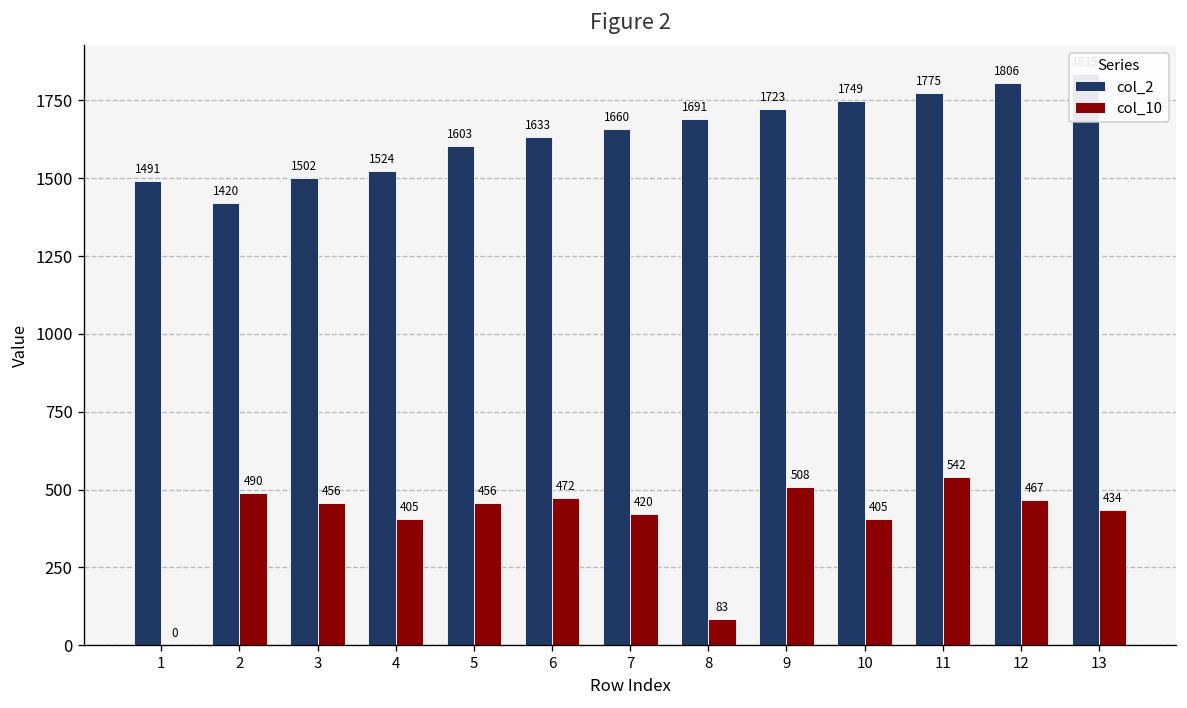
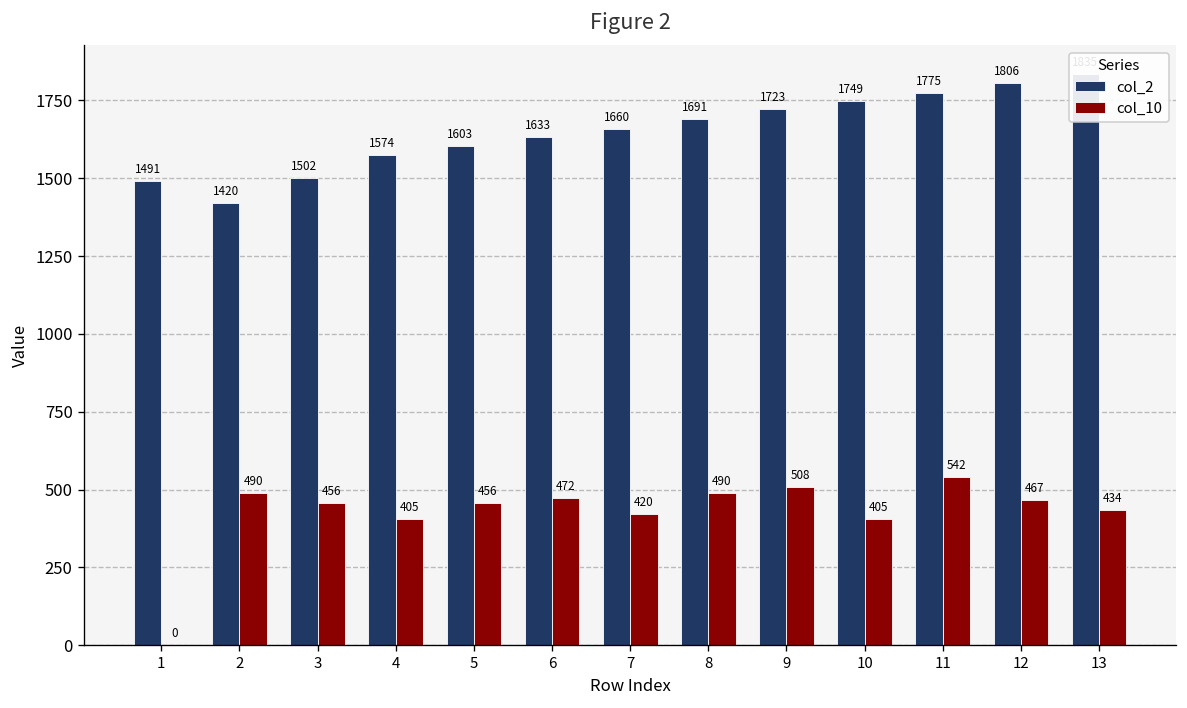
col_2, 4: 1524 -> 1574
col_10, 8: 83 -> 490
